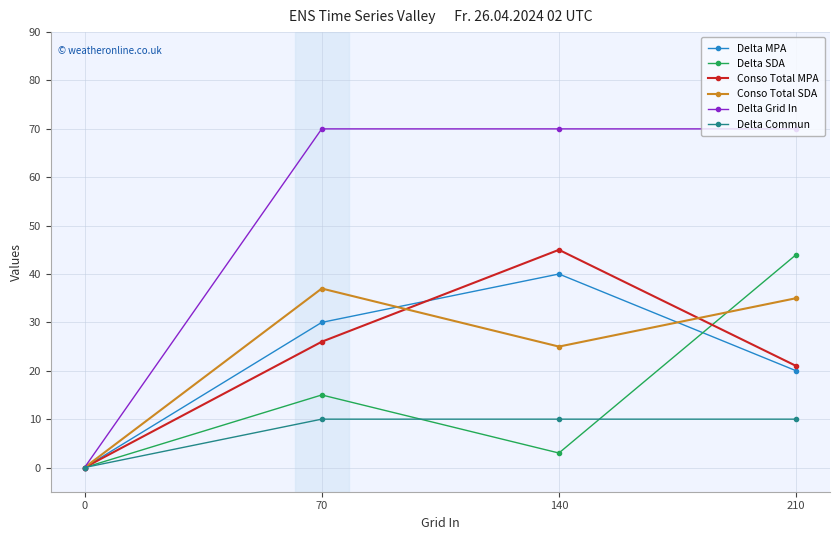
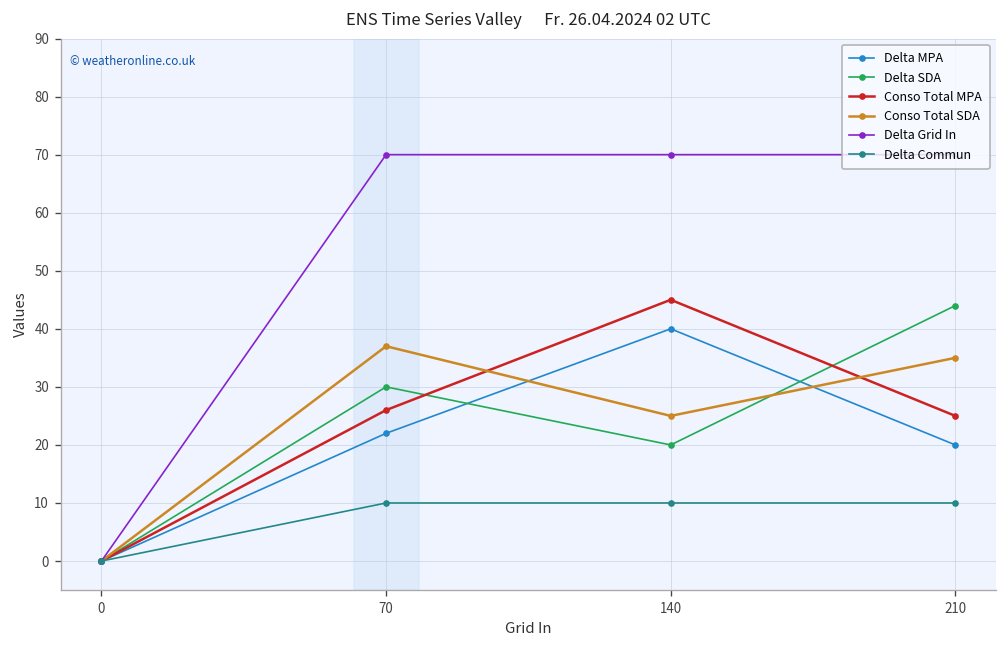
Delta MPA, 70: 30 -> 22
Delta SDA, 70: 15 -> 30
Delta SDA, 140: 3 -> 20
Conso Total MPA, 210: 21 -> 25
